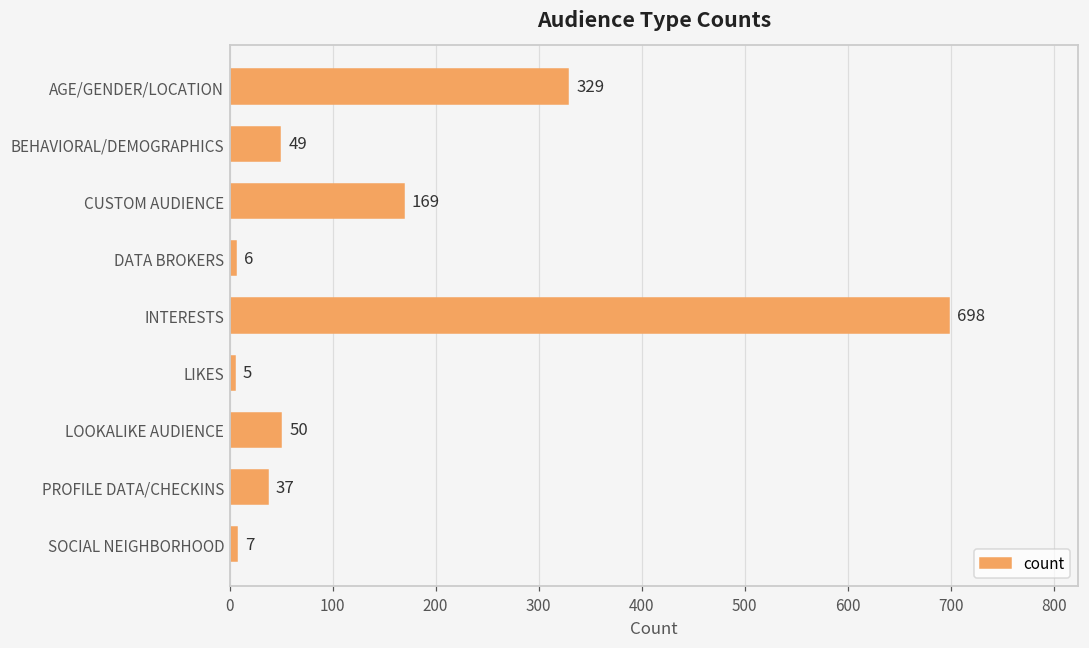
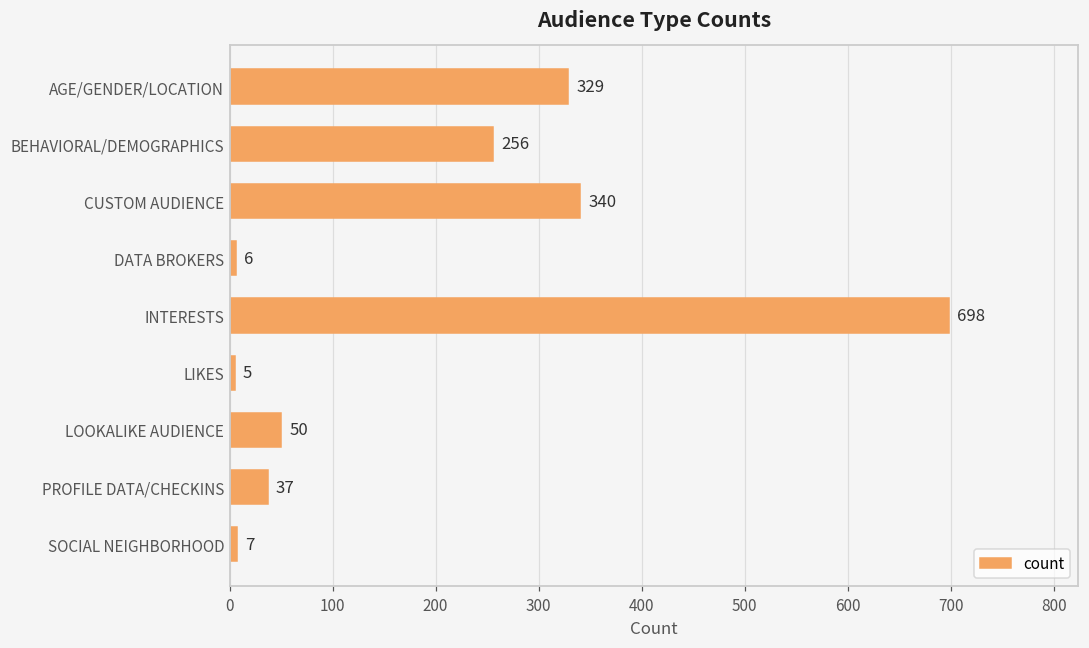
BEHAVIORAL/DEMOGRAPHICS: 49 -> 256
CUSTOM AUDIENCE: 169 -> 340
